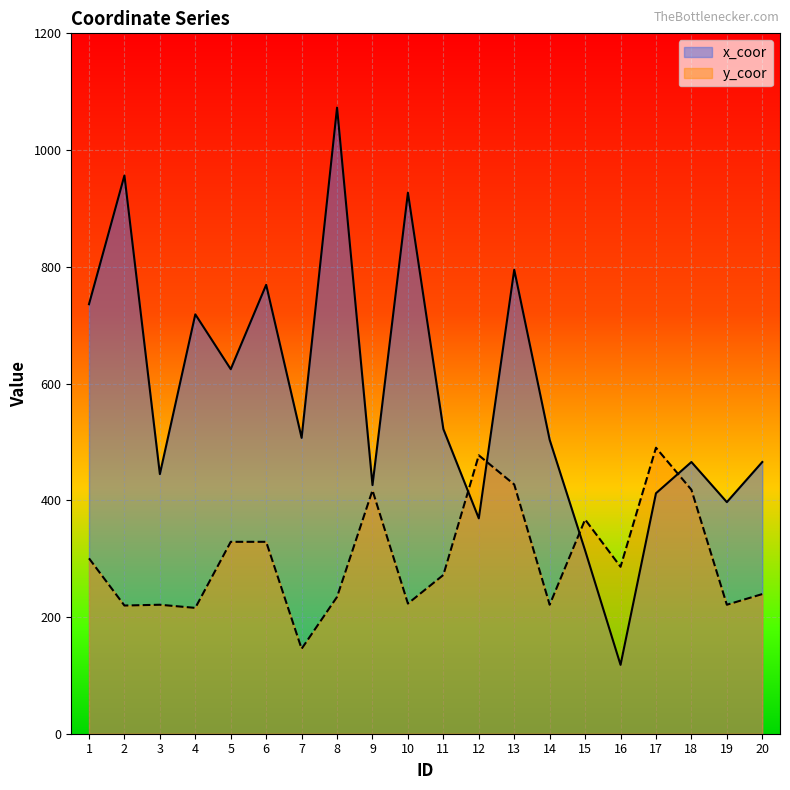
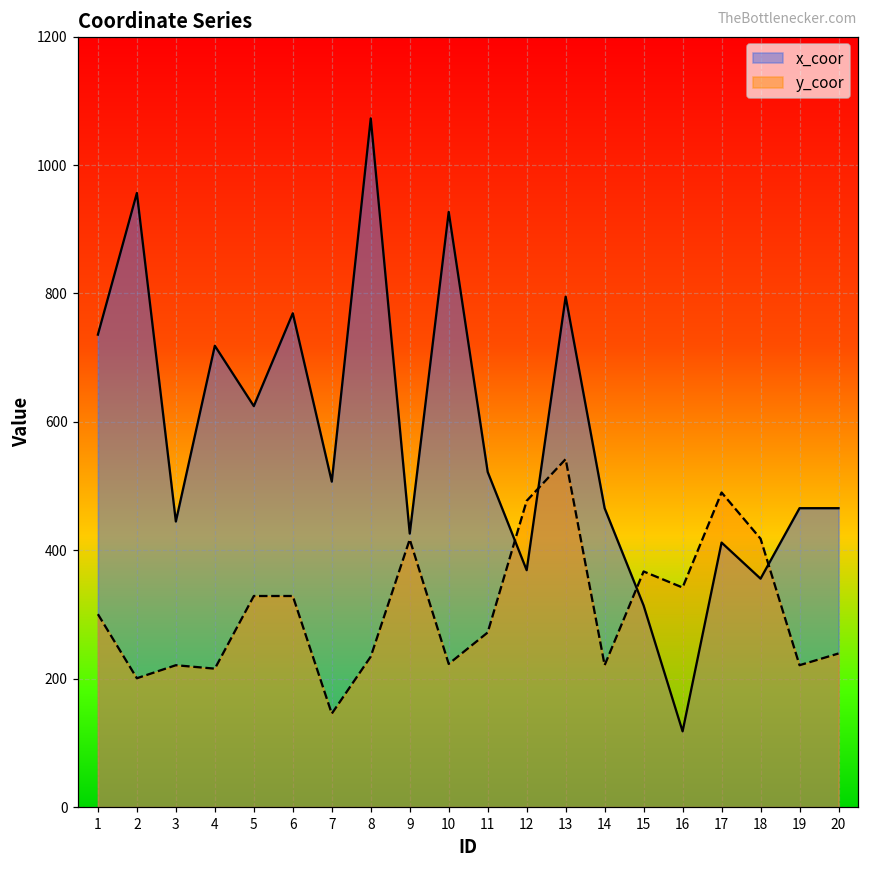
y_coor, 2: 220 -> 200
y_coor, 13: 430 -> 540
x_coor, 14: 500 -> 470
y_coor, 16: 290 -> 340
x_coor, 18: 470 -> 360
x_coor, 19: 400 -> 470
